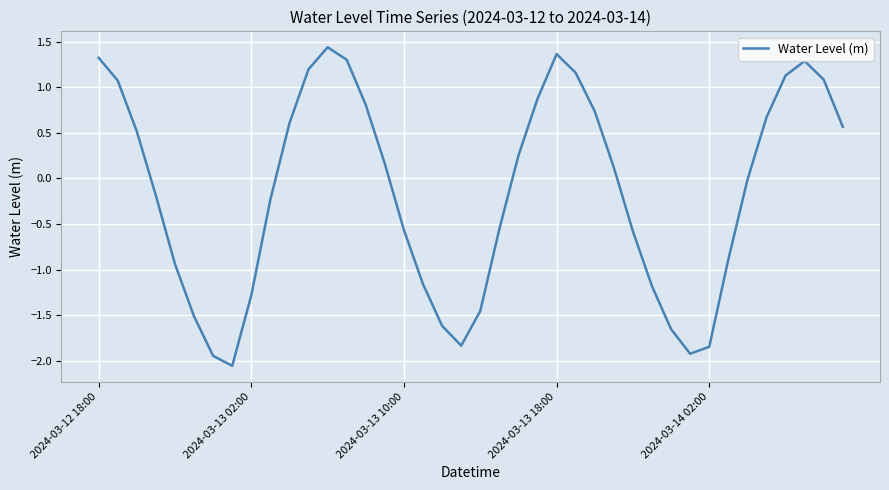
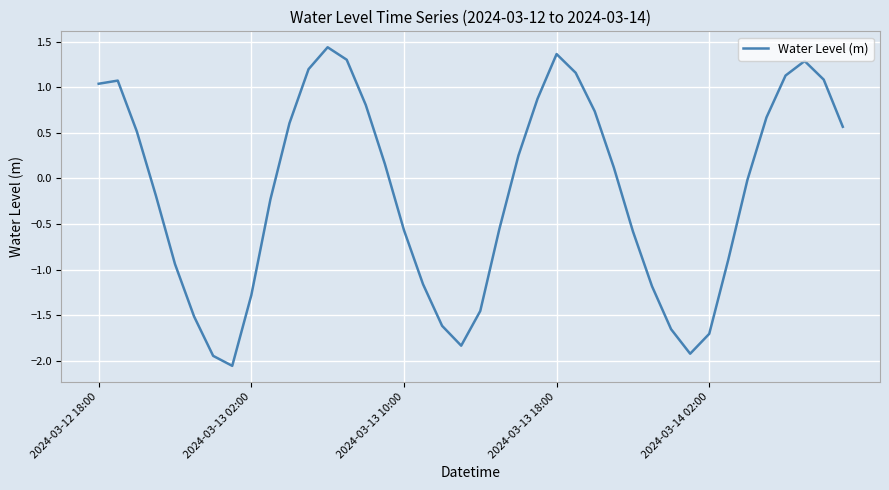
2024-03-12 18:00: 1.3 -> 1.0
2024-03-14 02:00: -1.8 -> -1.7
